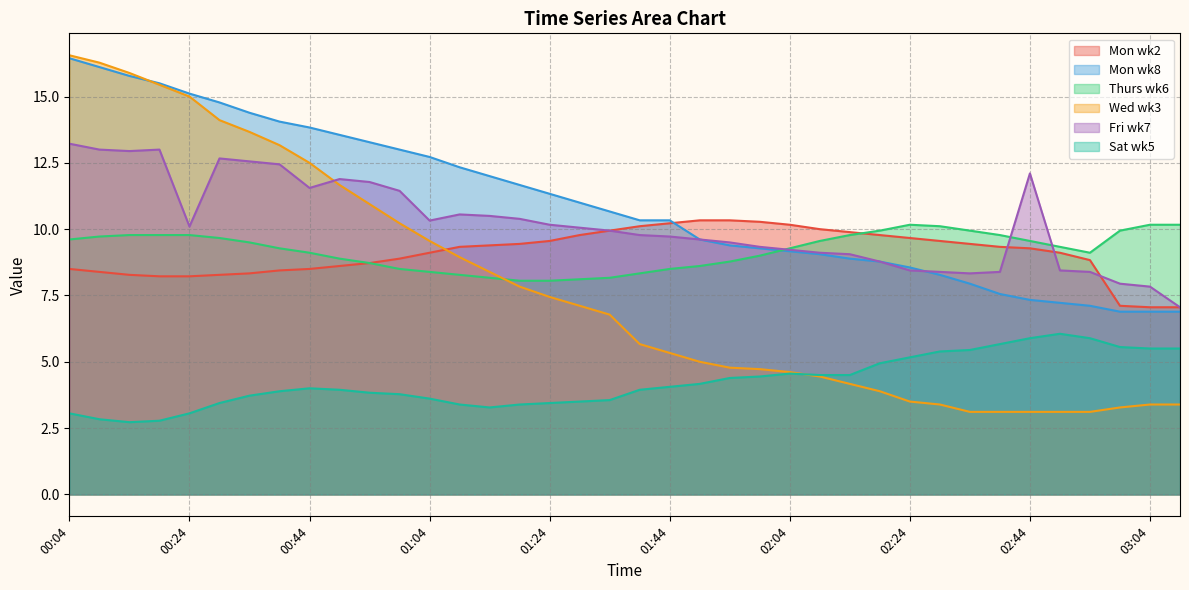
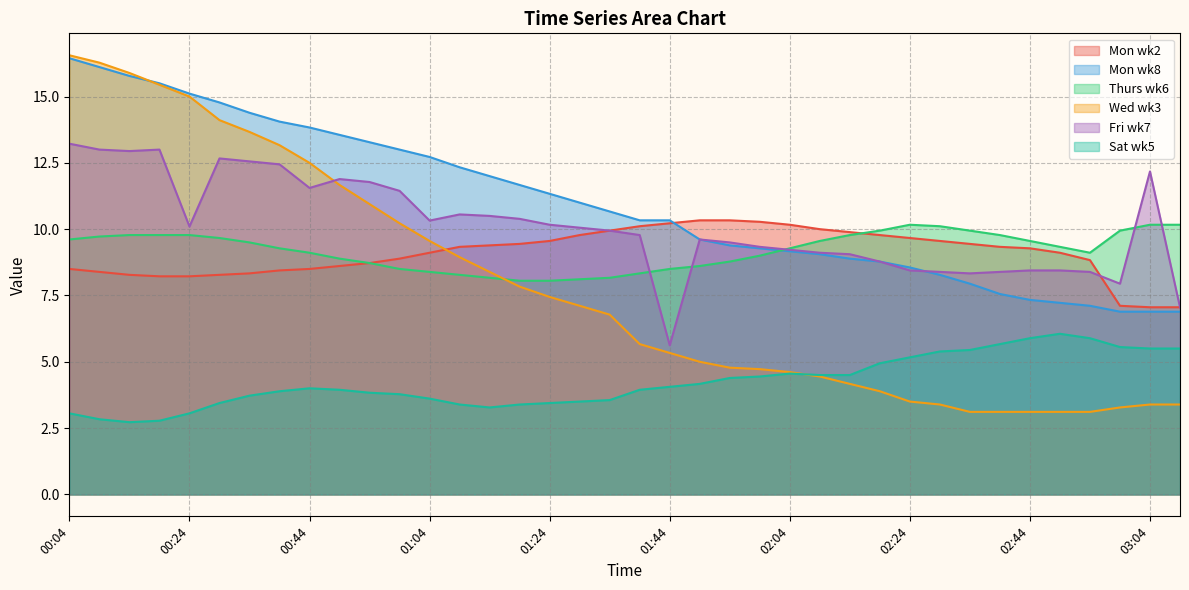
Fri wk7, 01:44: 9.7 -> 5.6
Fri wk7, 02:44: 12.1 -> 8.4
Fri wk7, 03:04: 7.8 -> 12.2
